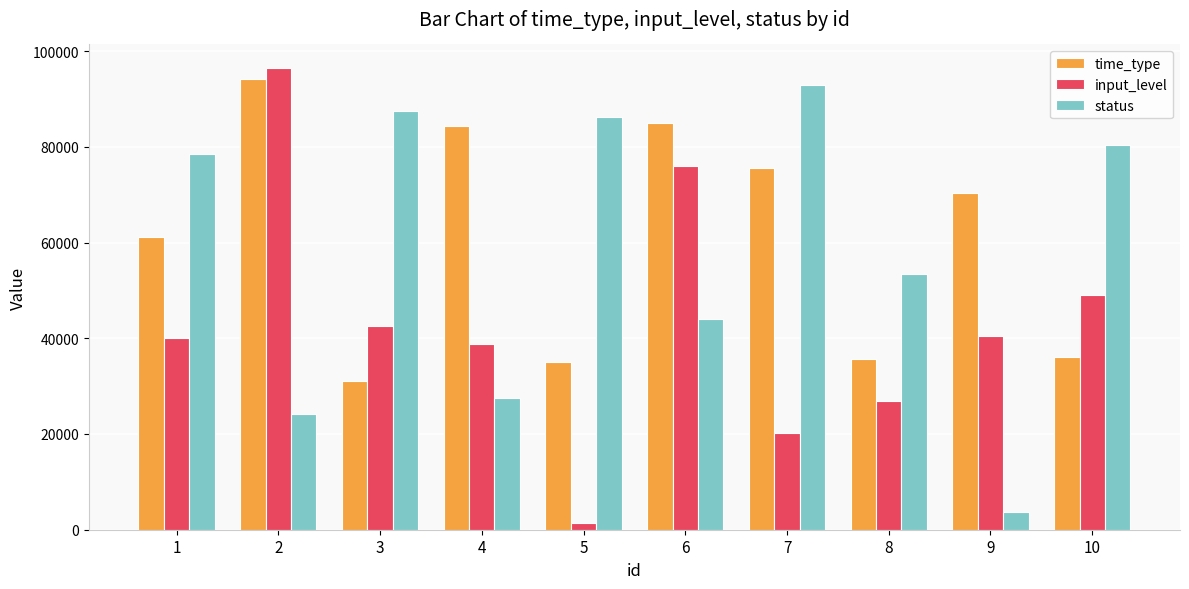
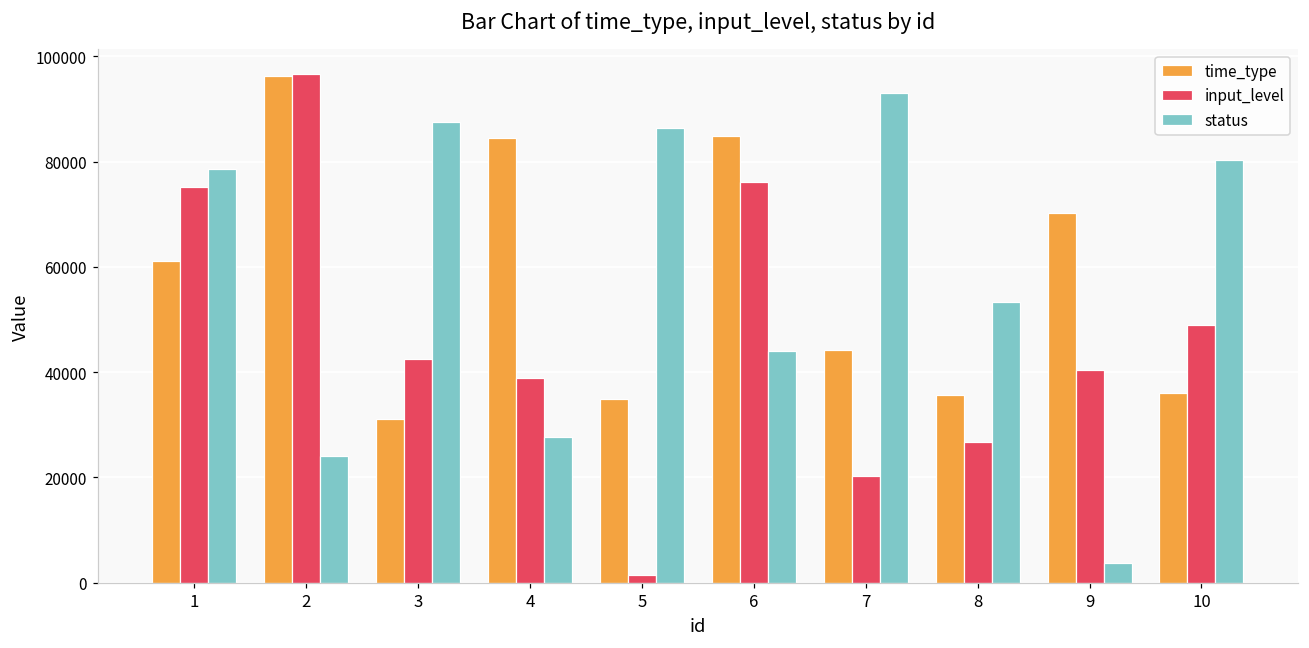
input_level, 1: 40000 -> 75000
time_type, 2: 94000 -> 96000
time_type, 7: 76000 -> 44000
